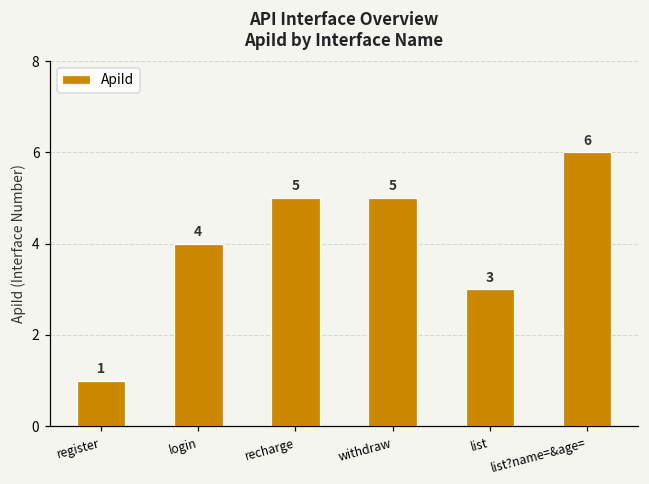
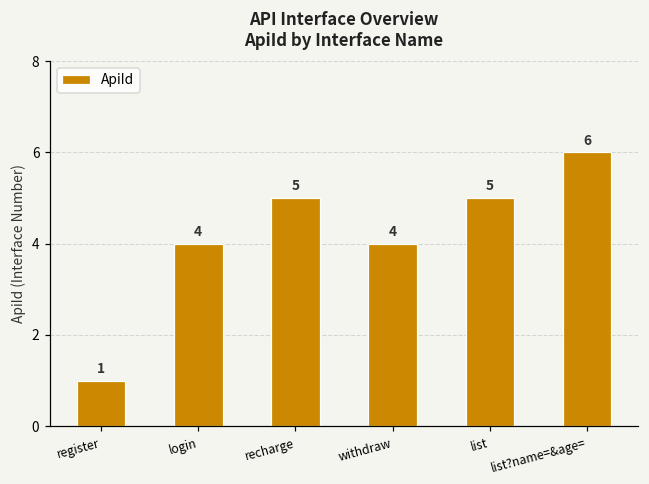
withdraw: 5 -> 4
list: 3 -> 5
